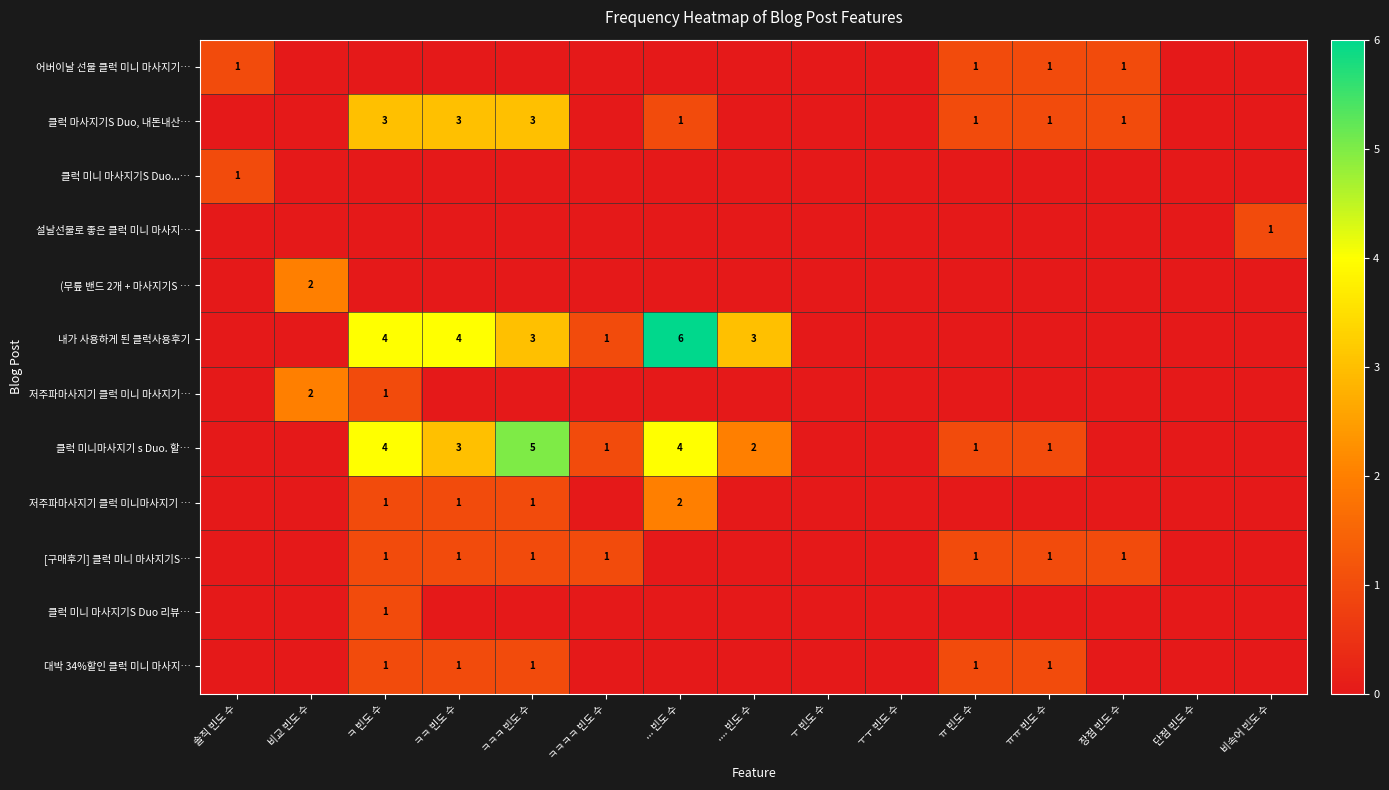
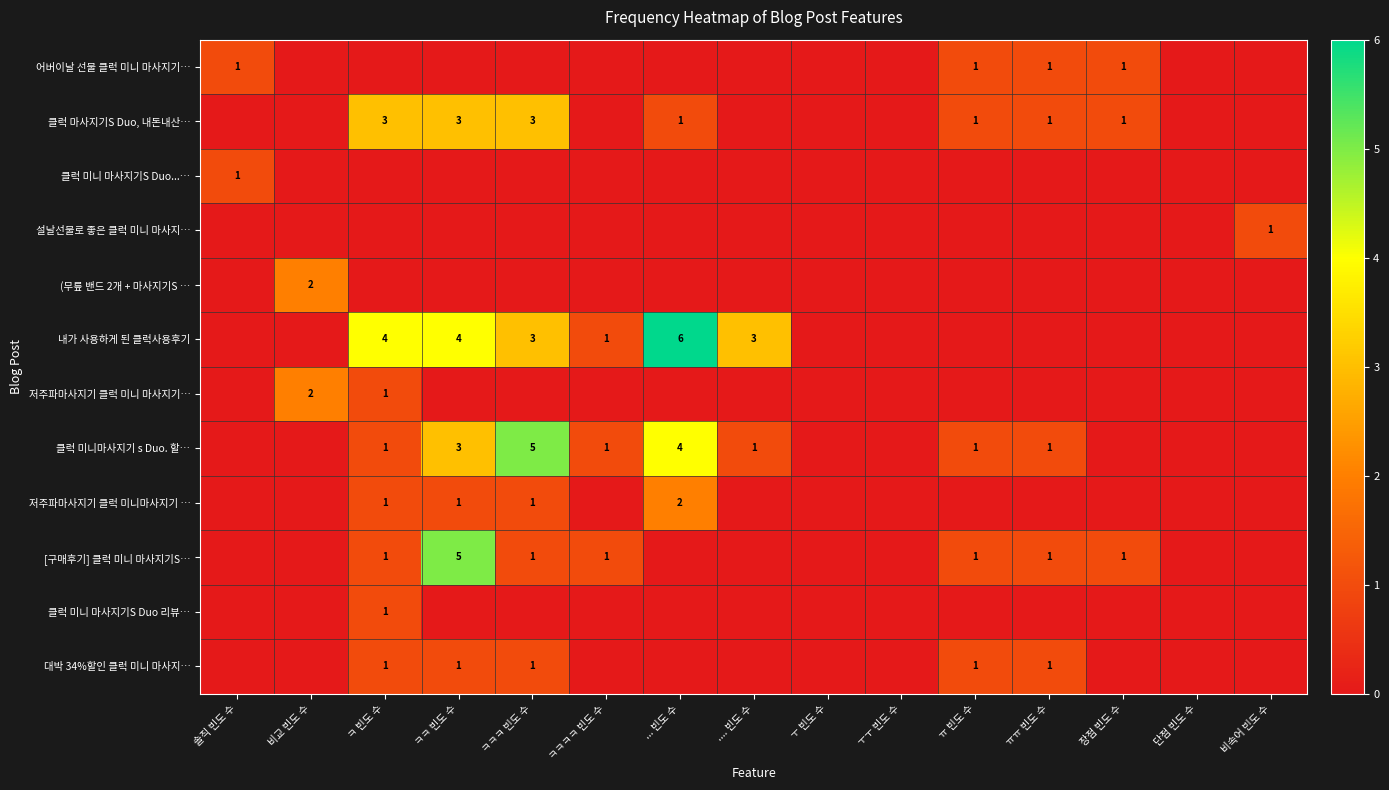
클럭 미니마사지기 s Duo. 할…, ㅋ 빈도 수: 4 -> 1
클럭 미니마사지기 s Duo. 할…, .... 빈도 수: 2 -> 1
[구매후기] 클럭 미니 마사지기S…, ㅋㅋ 빈도 수: 1 -> 5
